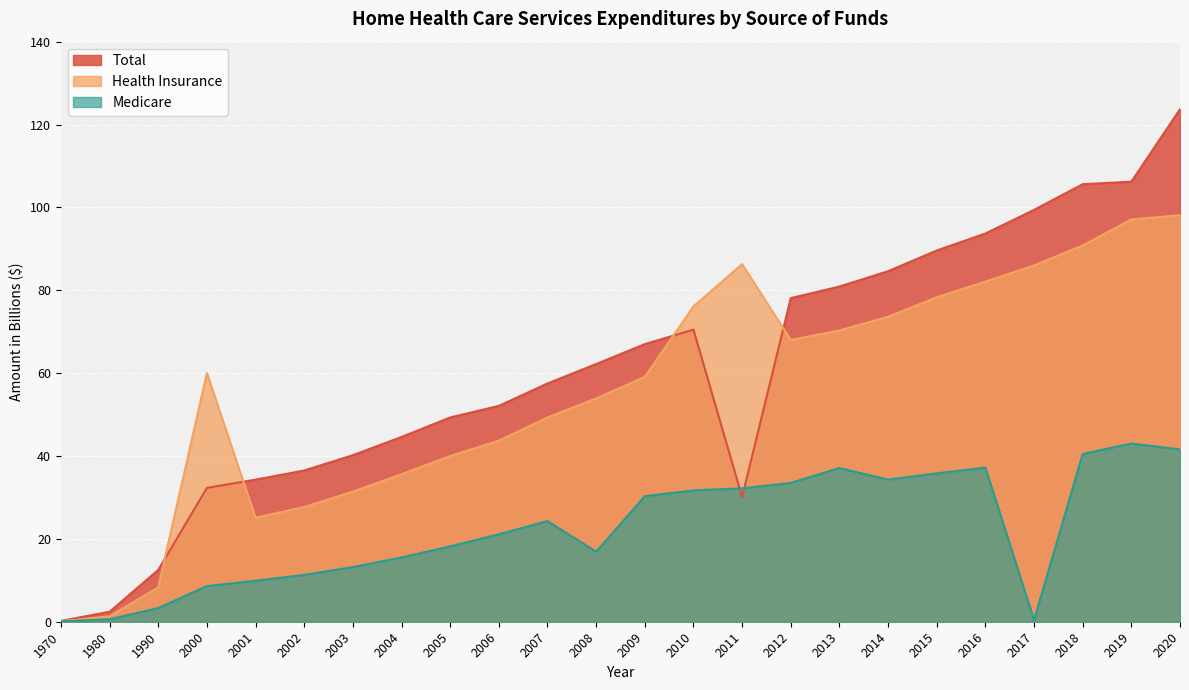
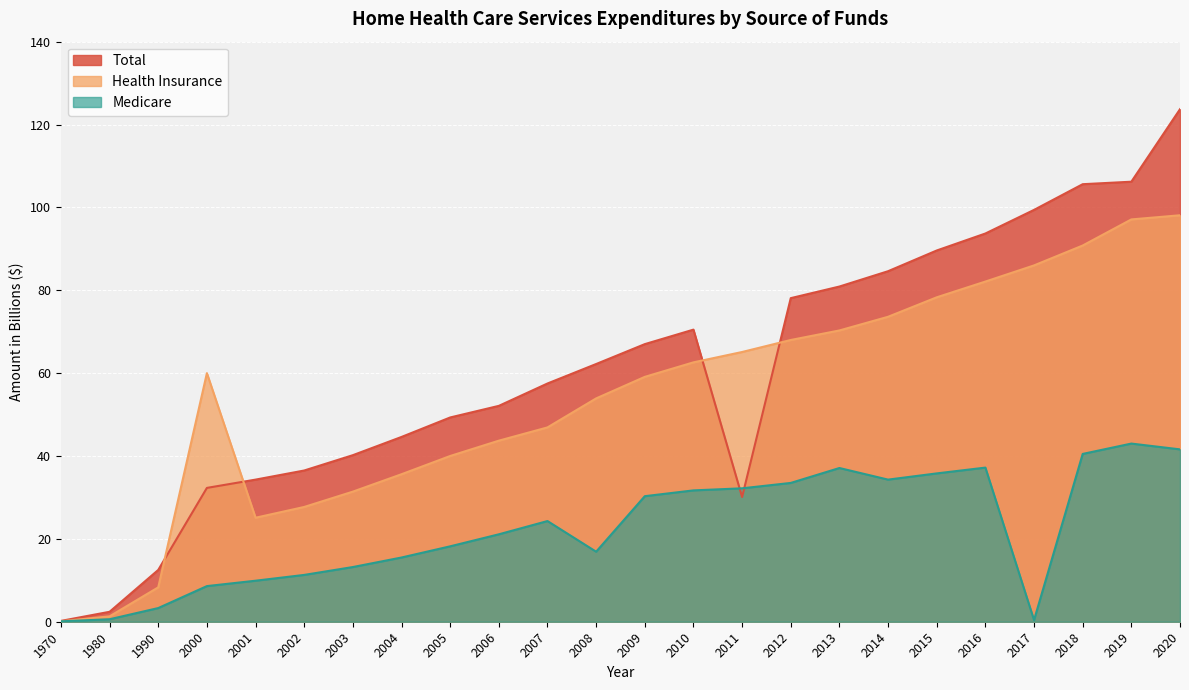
Health Insurance, 2007: 49 -> 47
Health Insurance, 2010: 76 -> 63
Health Insurance, 2011: 86 -> 65
